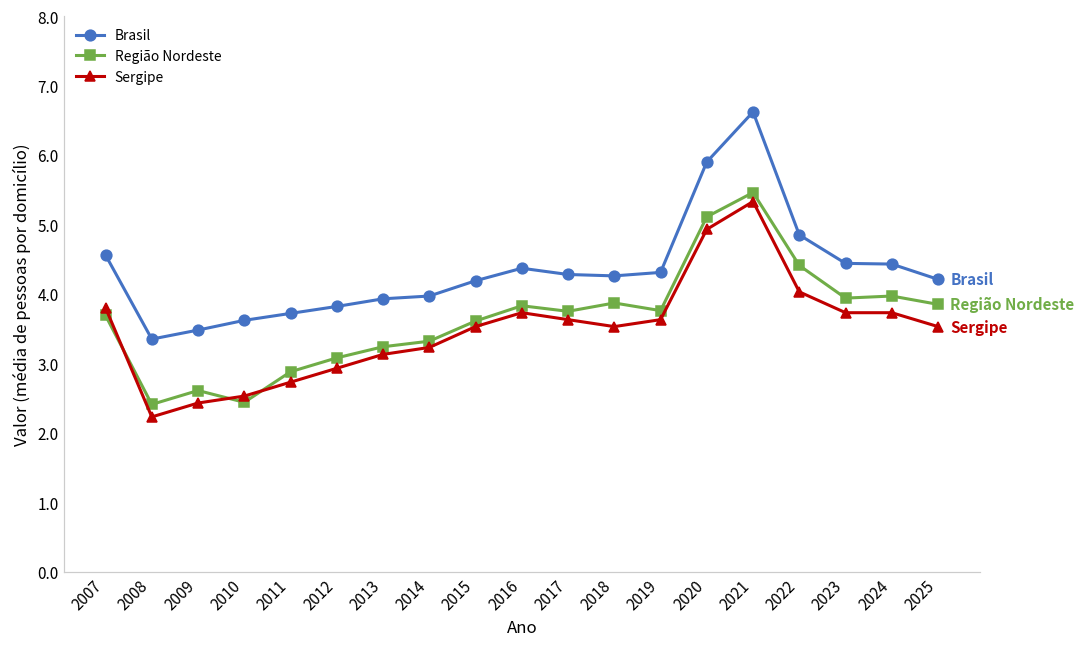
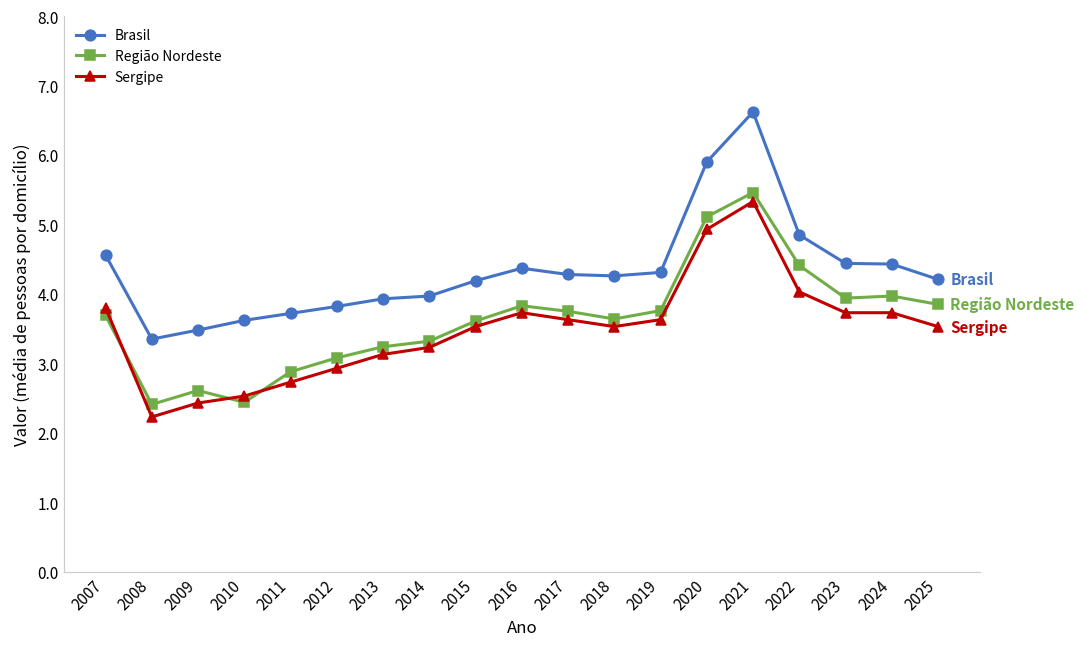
Região Nordeste, 2018: 3.9 -> 3.6
